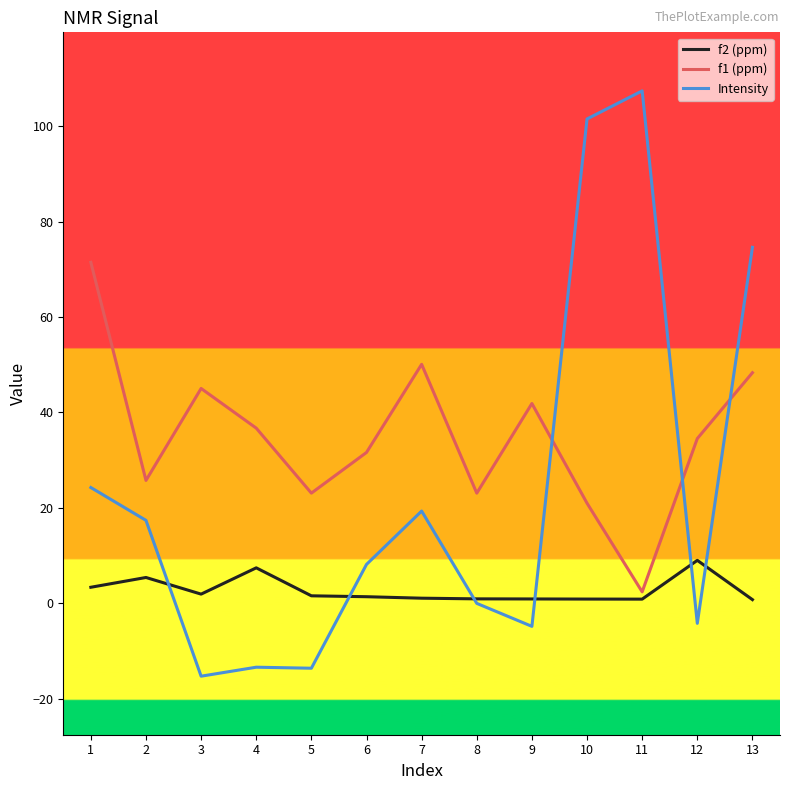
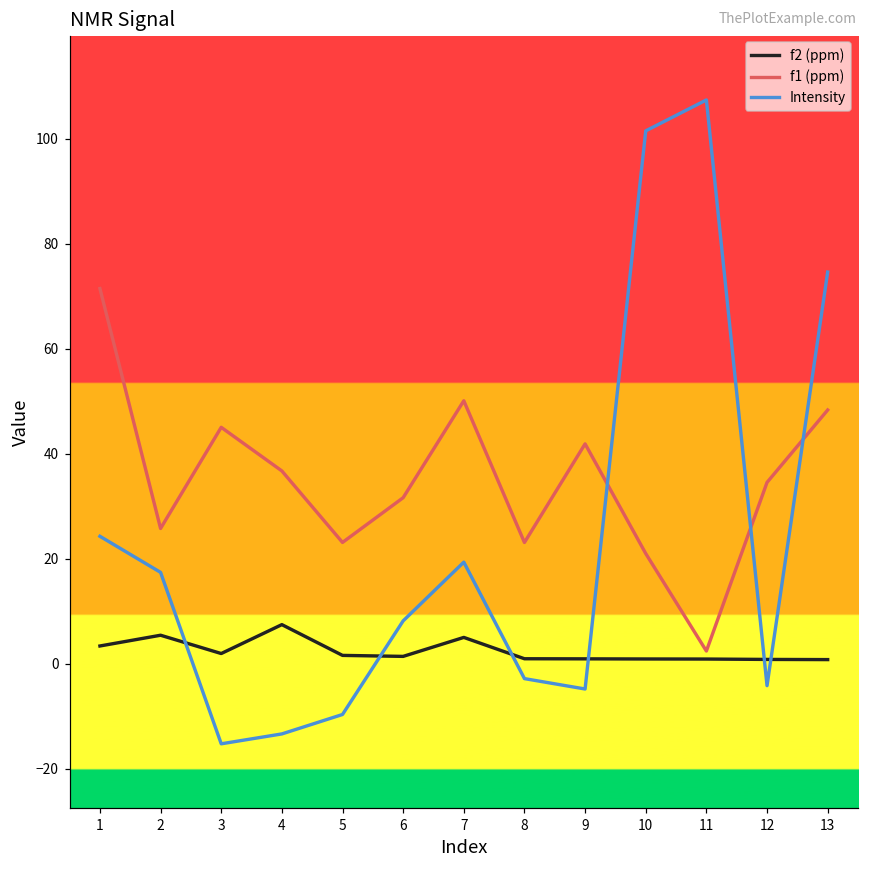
Intensity, 5: -14 -> -10
f2 (ppm), 7: 1 -> 5
Intensity, 8: 0 -> -3
f2 (ppm), 12: 9 -> 1
